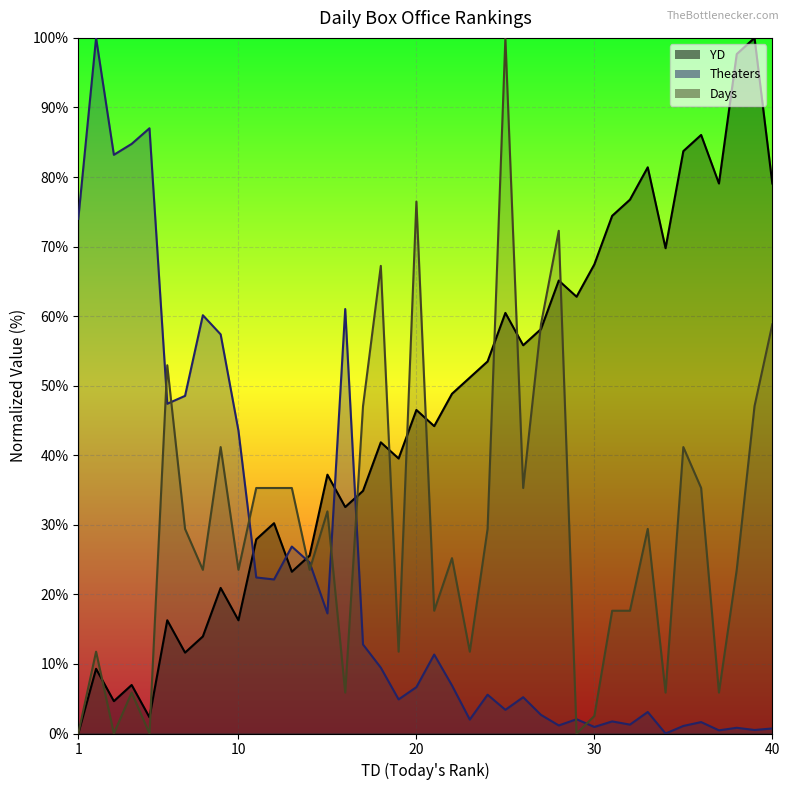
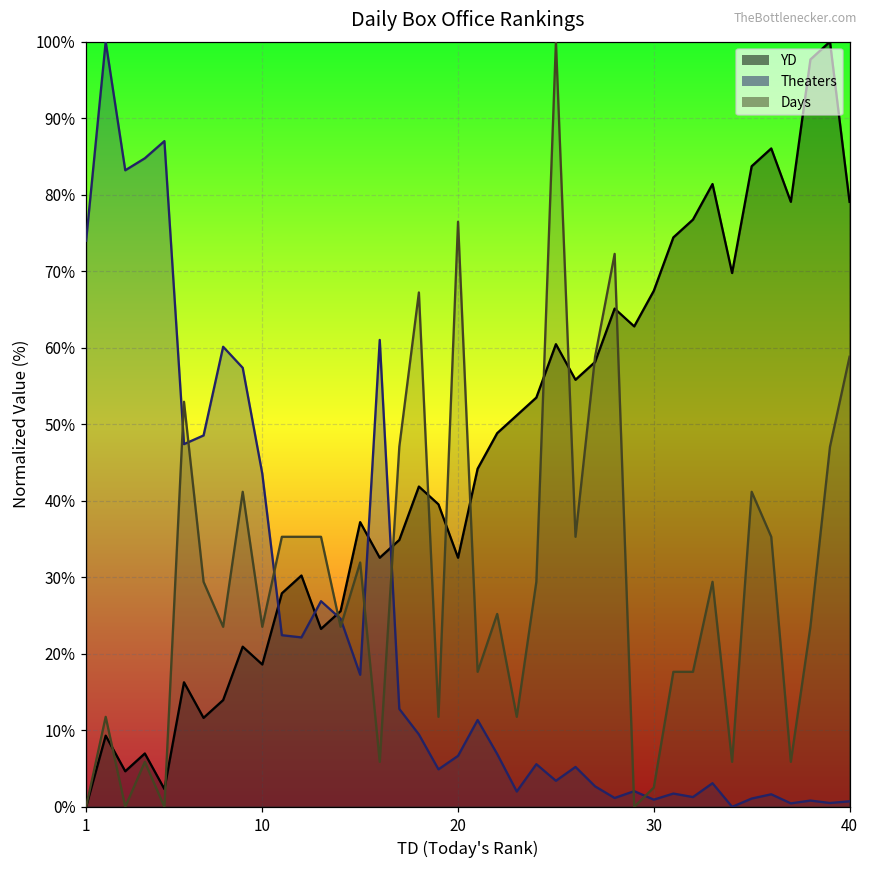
YD, 10: 16% -> 19%
YD, 20: 47% -> 33%
